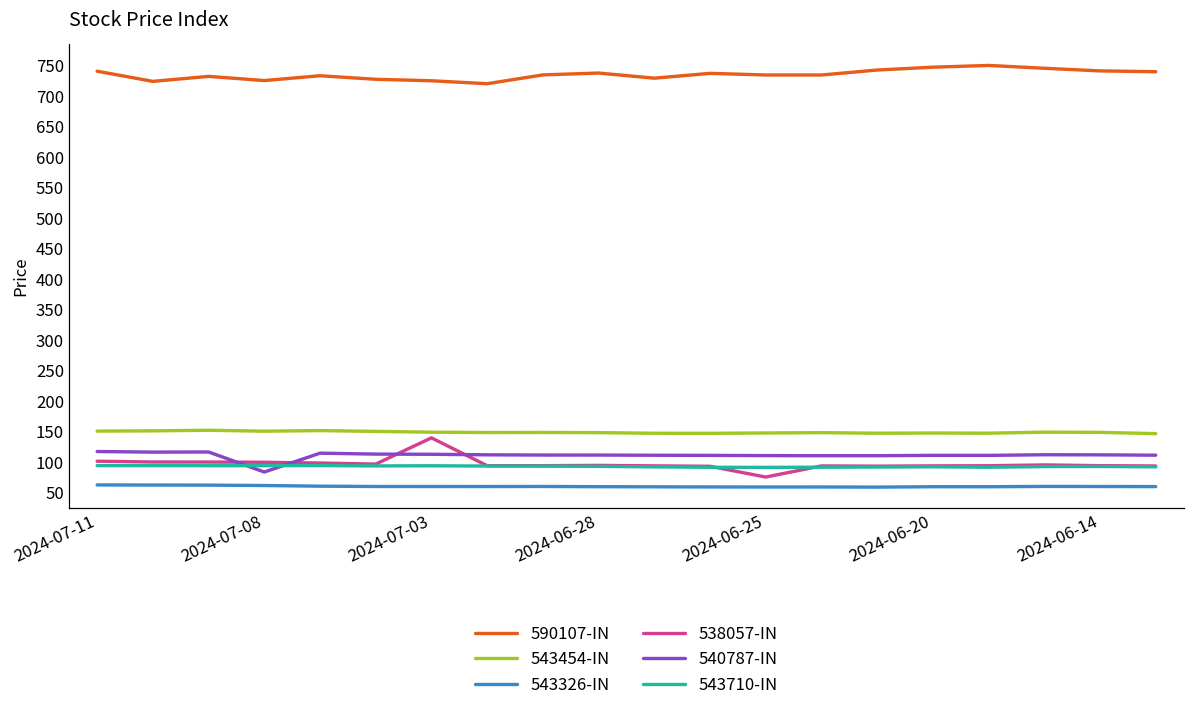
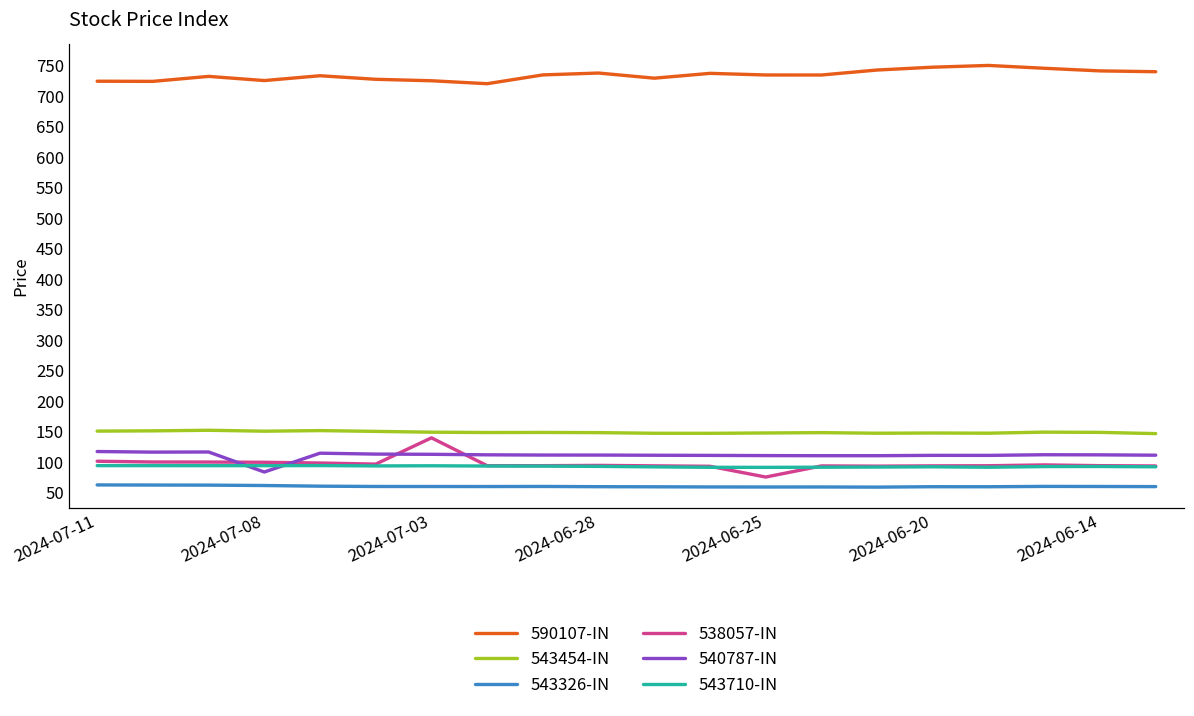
590107-IN, 2024-07-11: 740 -> 720
